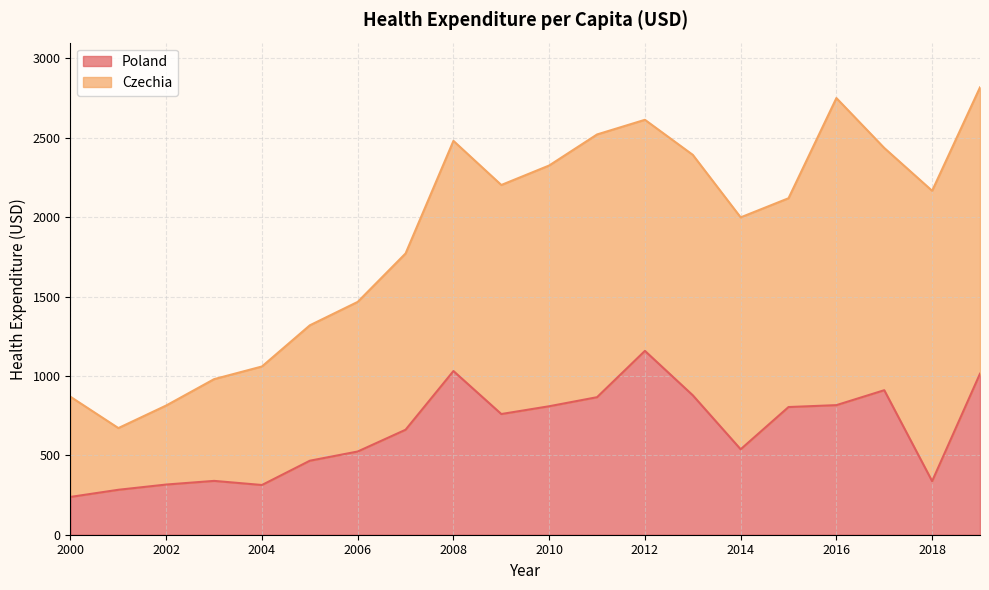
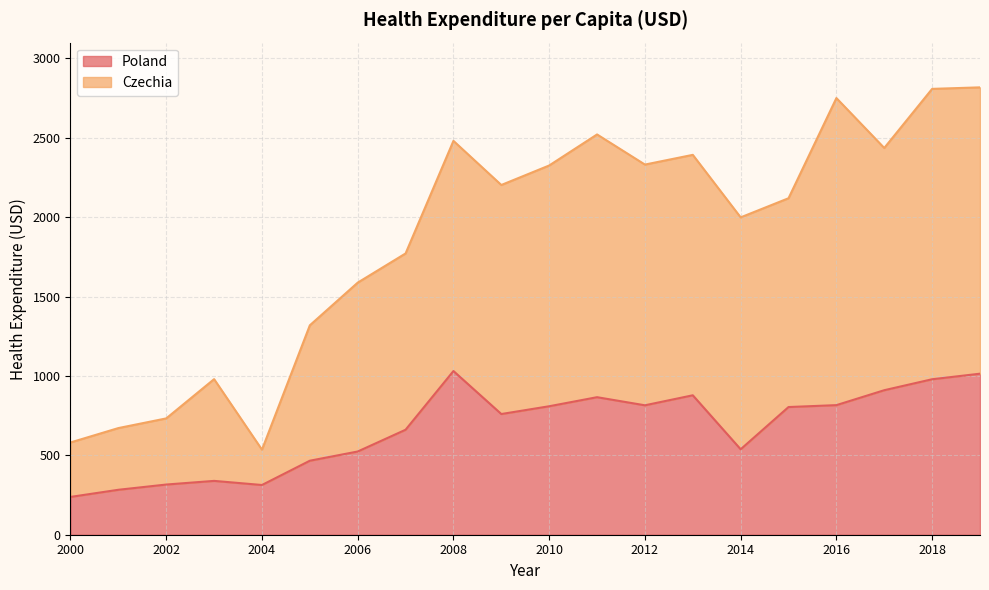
Czechia, 2000: 630 -> 340
Czechia, 2002: 500 -> 420
Czechia, 2004: 750 -> 220
Czechia, 2006: 940 -> 1060
Poland, 2012: 1160 -> 820
Czechia, 2012: 1460 -> 1520
Poland, 2018: 340 -> 980
